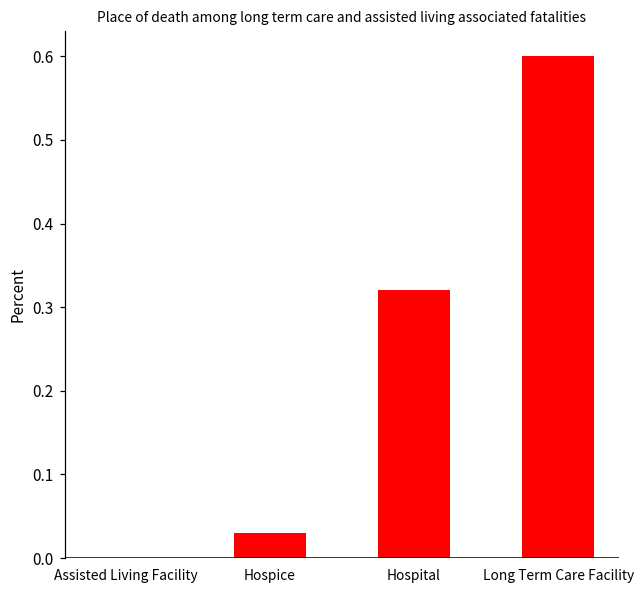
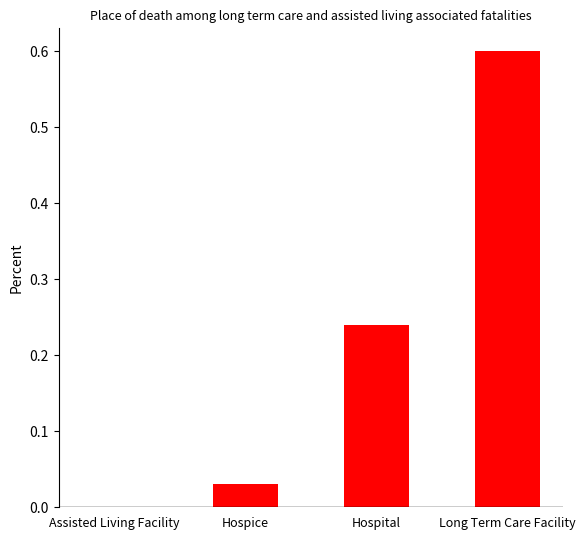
Hospital: 0.32 -> 0.24
